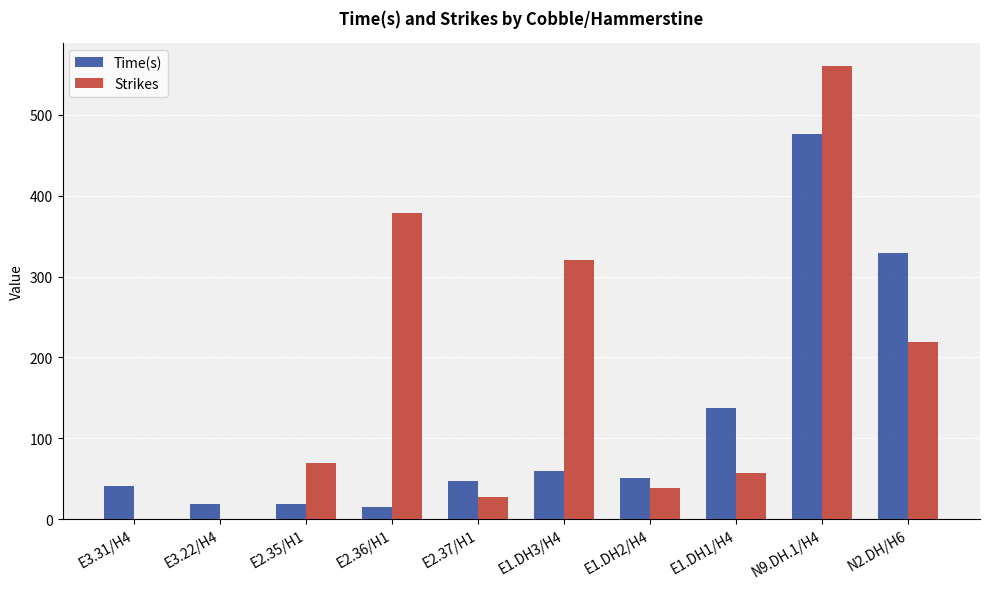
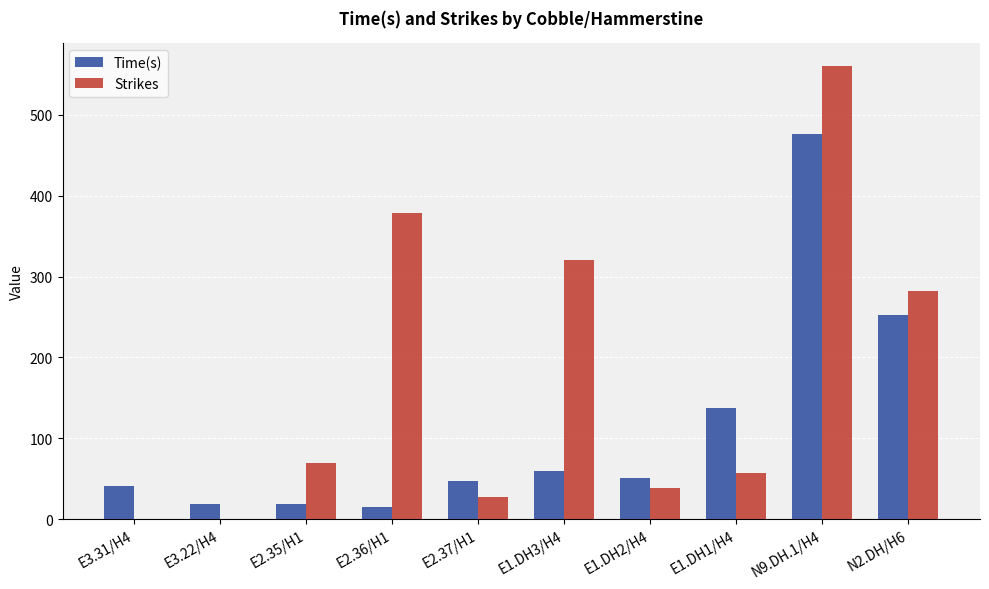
Time(s), N2.DH/H6: 330 -> 250
Strikes, N2.DH/H6: 220 -> 280
